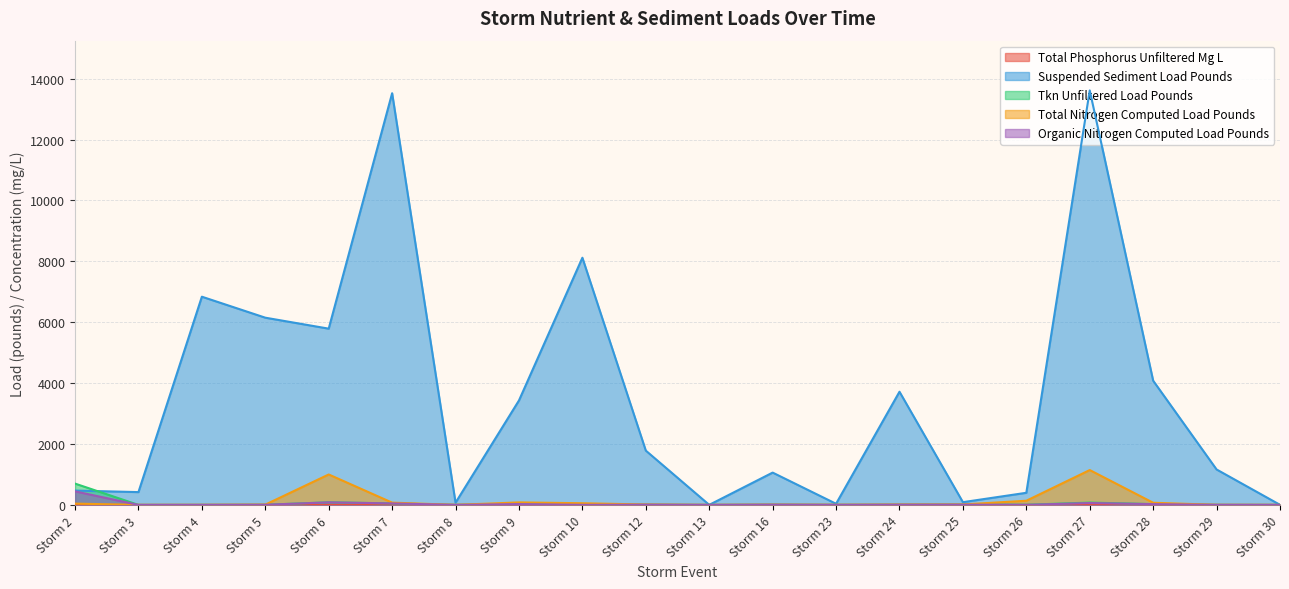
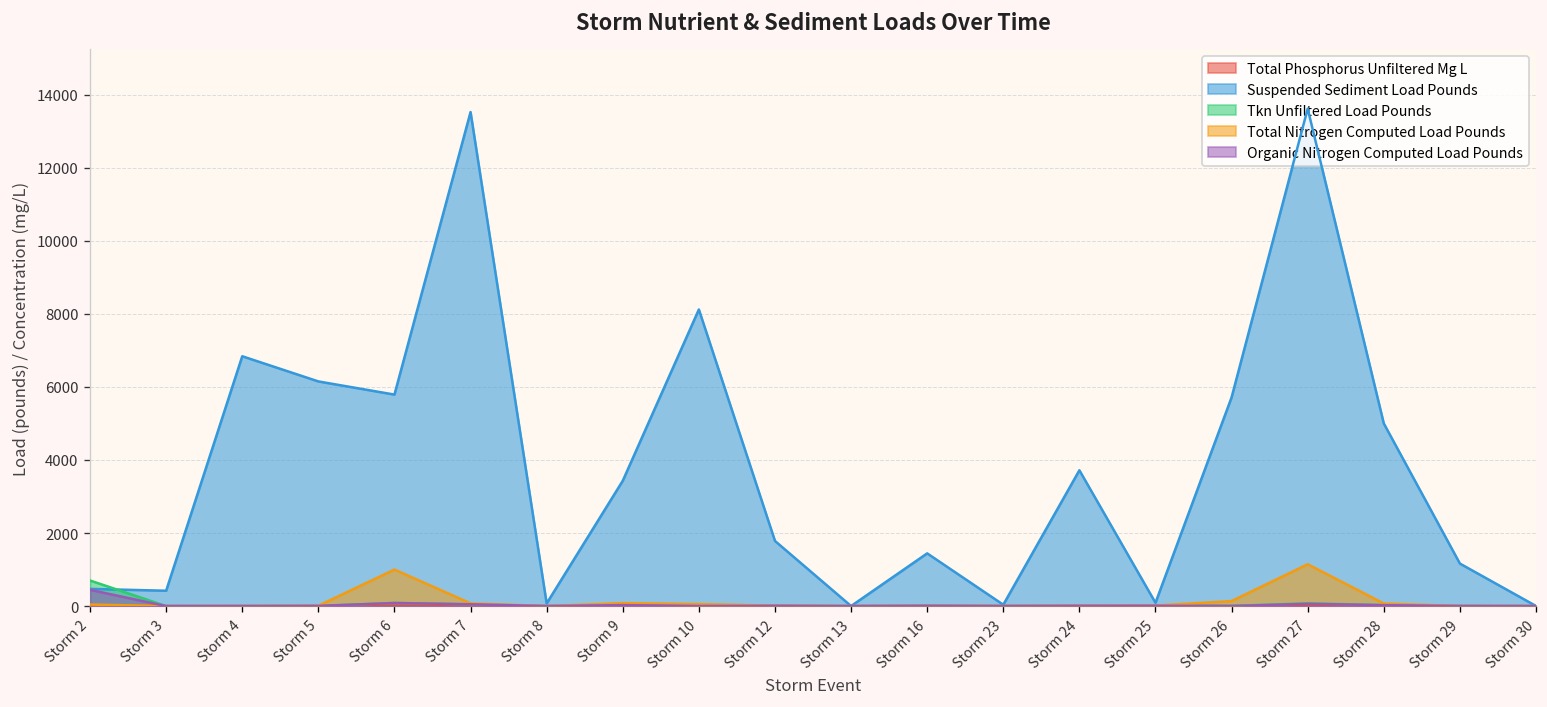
Suspended Sediment Load Pounds, Storm 16: 1100 -> 1400
Suspended Sediment Load Pounds, Storm 26: 400 -> 5700
Suspended Sediment Load Pounds, Storm 28: 4100 -> 5000
